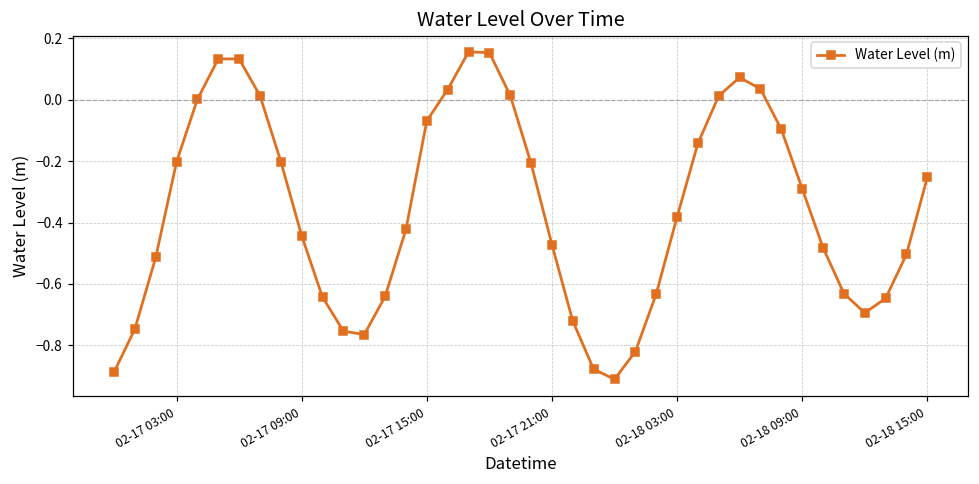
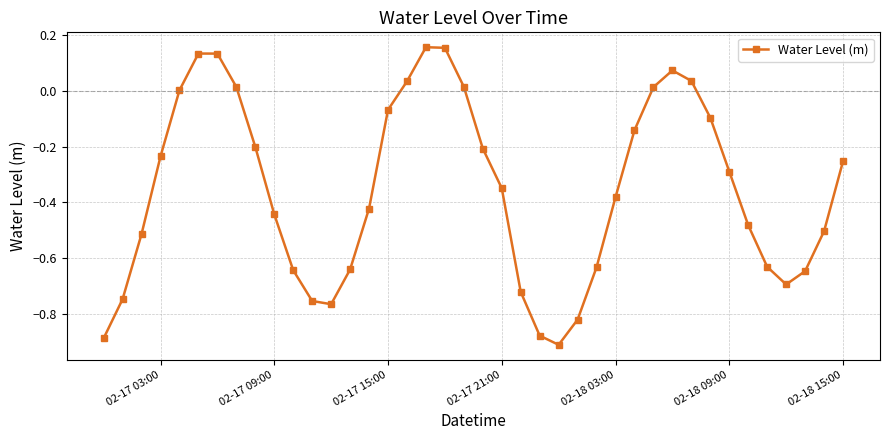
02-17 03:00: -0.20 -> -0.24
02-17 21:00: -0.47 -> -0.35
